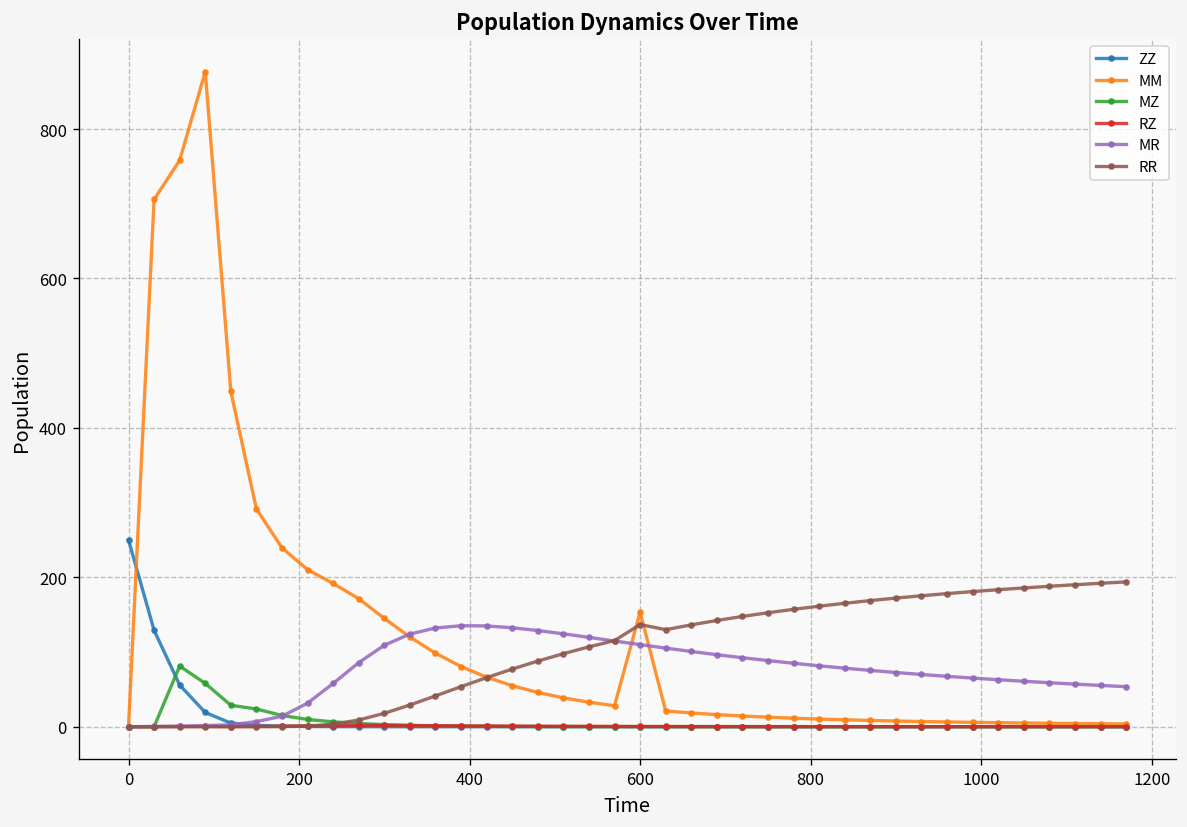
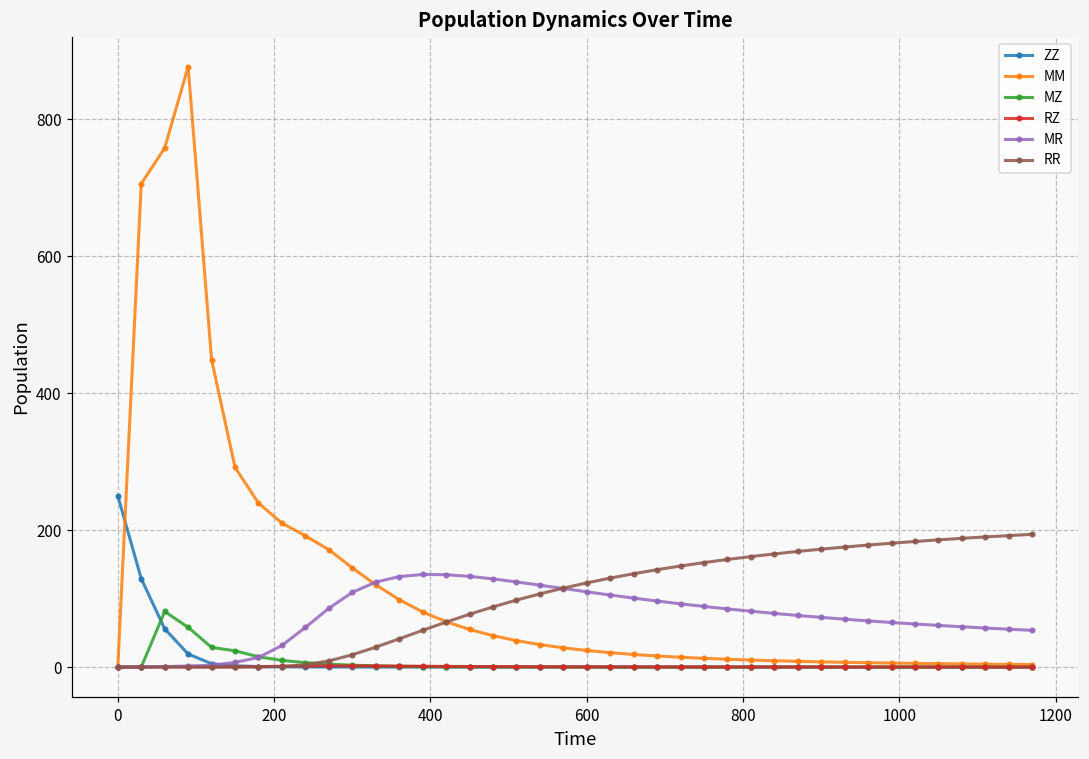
MM, 600: 150 -> 20
RR, 600: 140 -> 120
